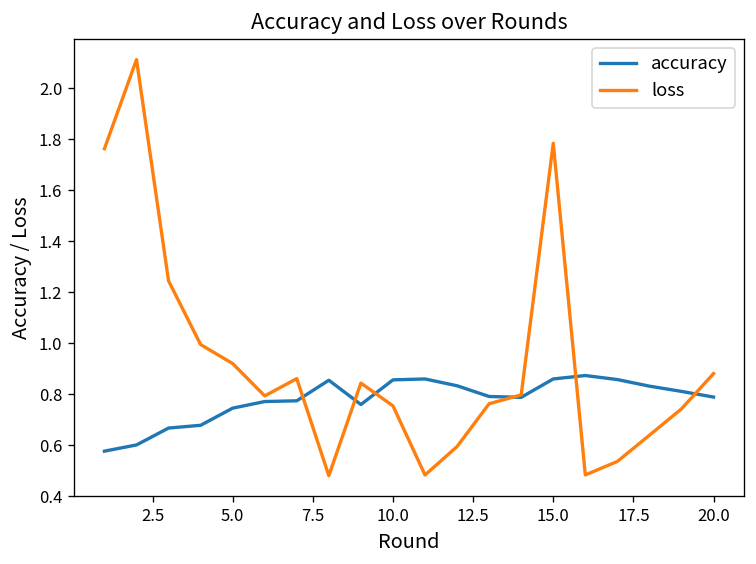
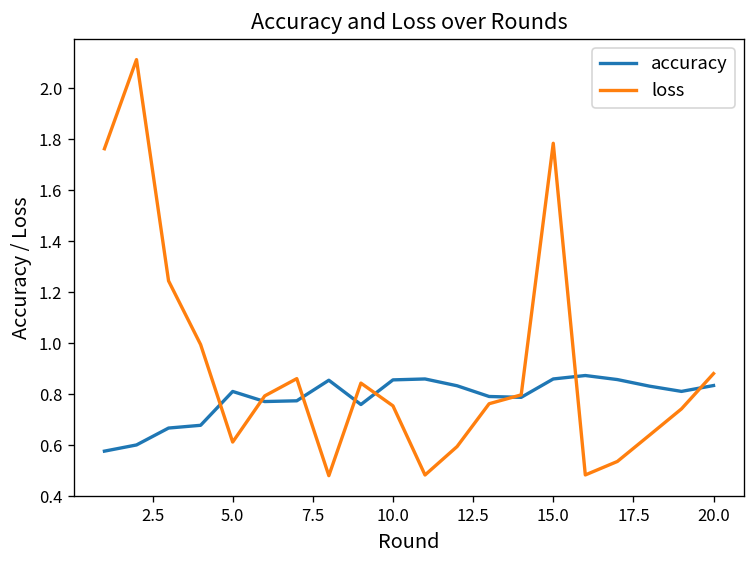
accuracy, 5.0: 0.75 -> 0.81
loss, 5.0: 0.92 -> 0.61
accuracy, 20.0: 0.79 -> 0.83
